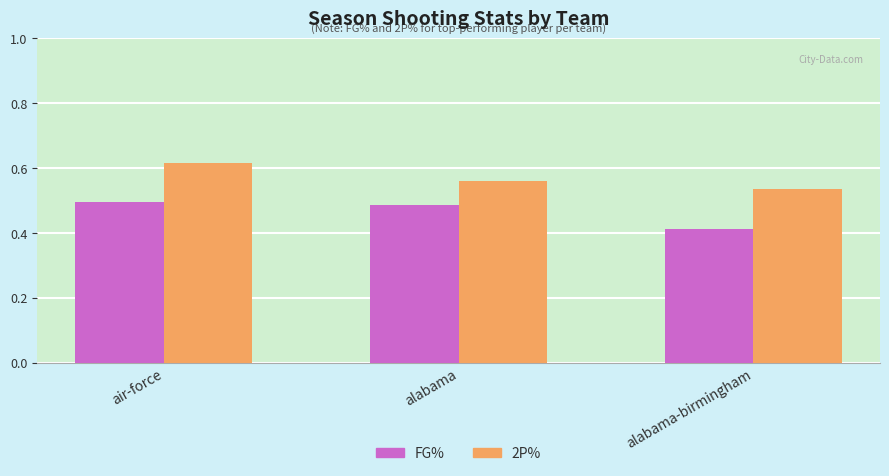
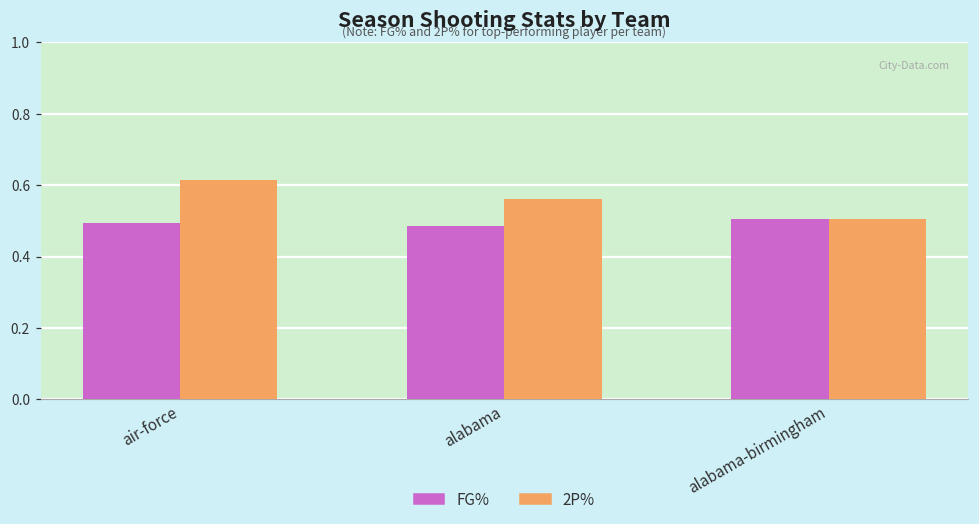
FG%, alabama-birmingham: 0.41 -> 0.50
2P%, alabama-birmingham: 0.54 -> 0.51
